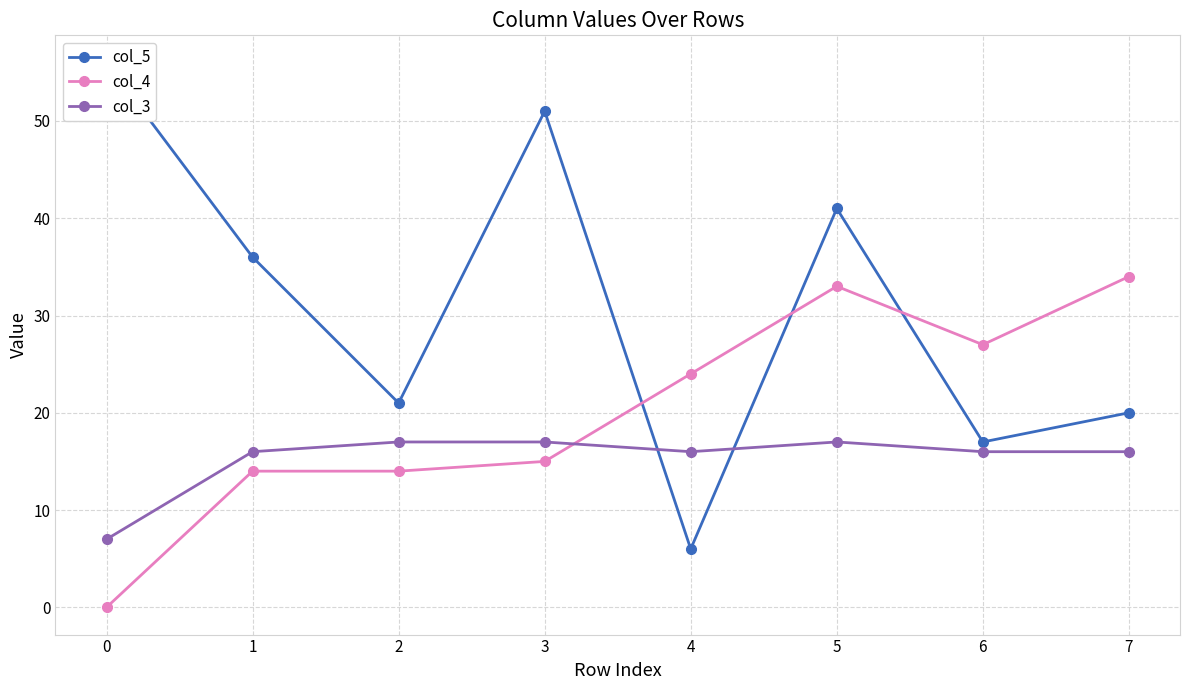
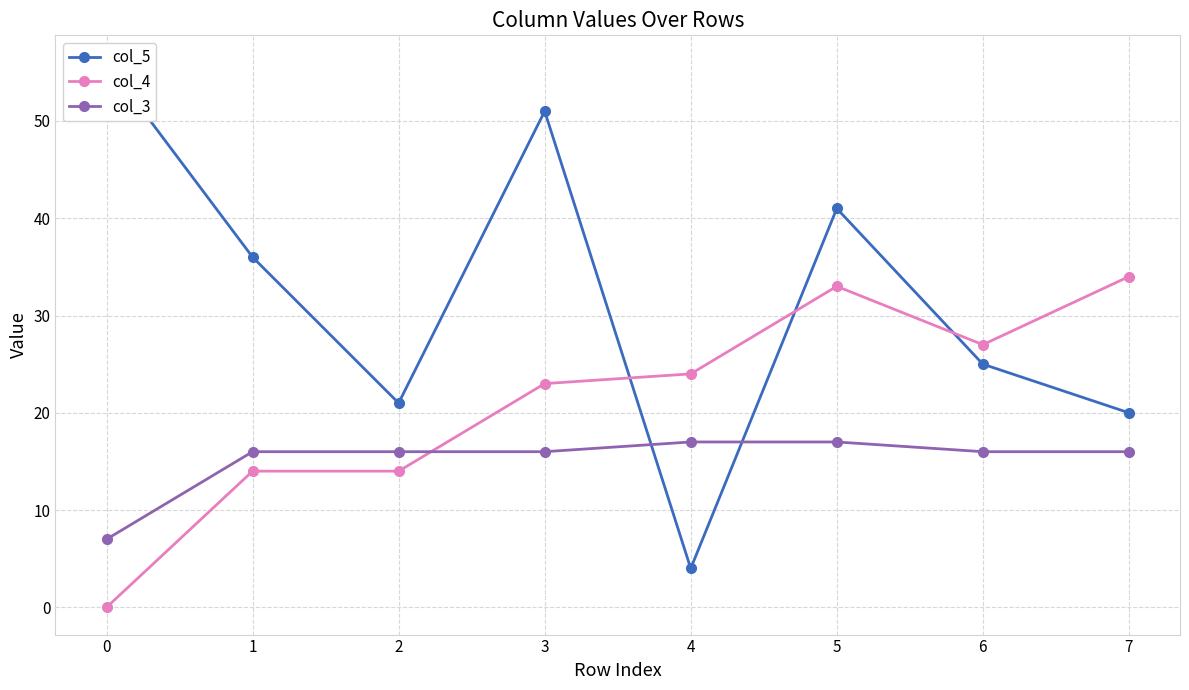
col_3, 2: 17 -> 16
col_4, 3: 15 -> 23
col_3, 3: 17 -> 16
col_5, 4: 6 -> 4
col_3, 4: 16 -> 17
col_5, 6: 17 -> 25
